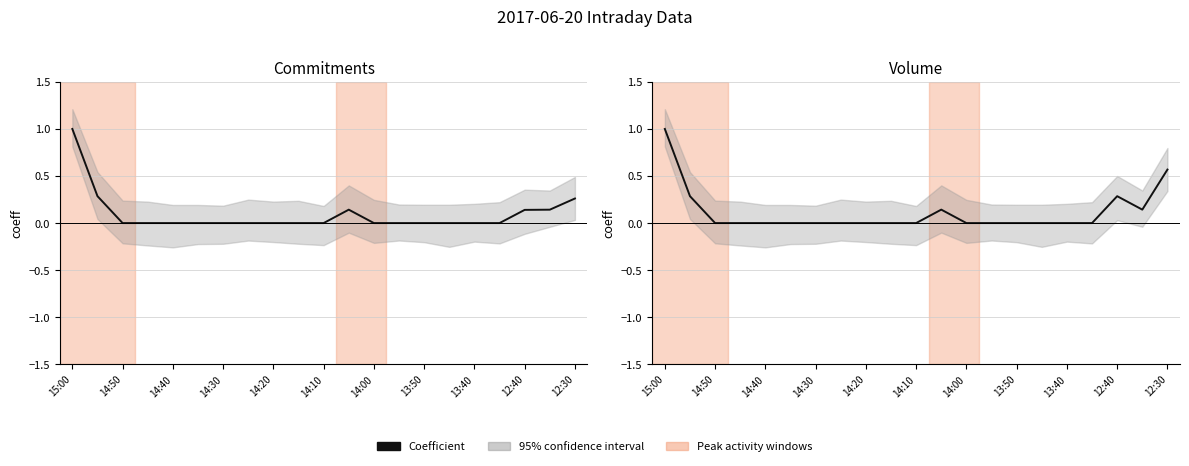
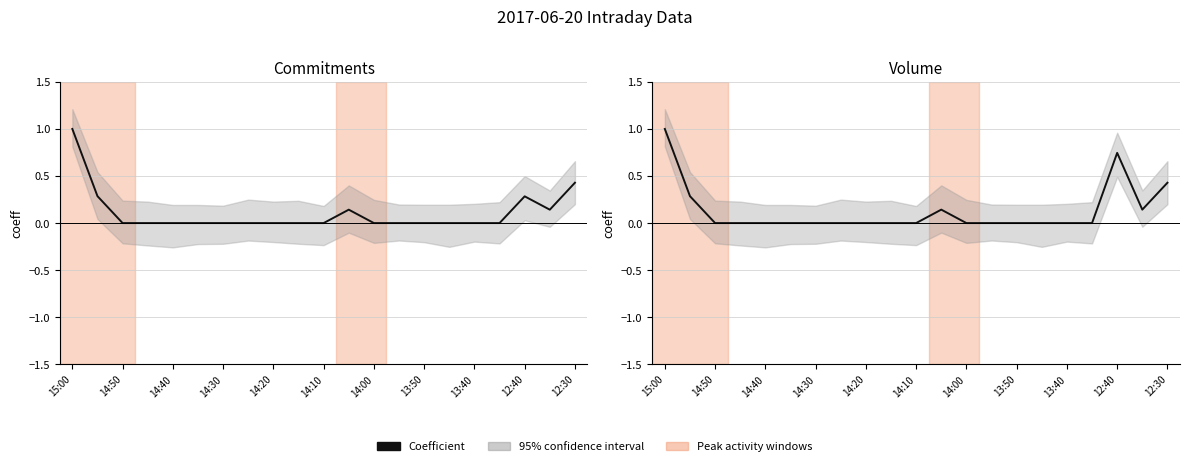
Commitments, Coefficient, 12:40: 0.1 -> 0.3
Commitments, Coefficient, 12:30: 0.3 -> 0.4
Volume, Coefficient, 12:40: 0.3 -> 0.7
Volume, Coefficient, 12:30: 0.6 -> 0.4
